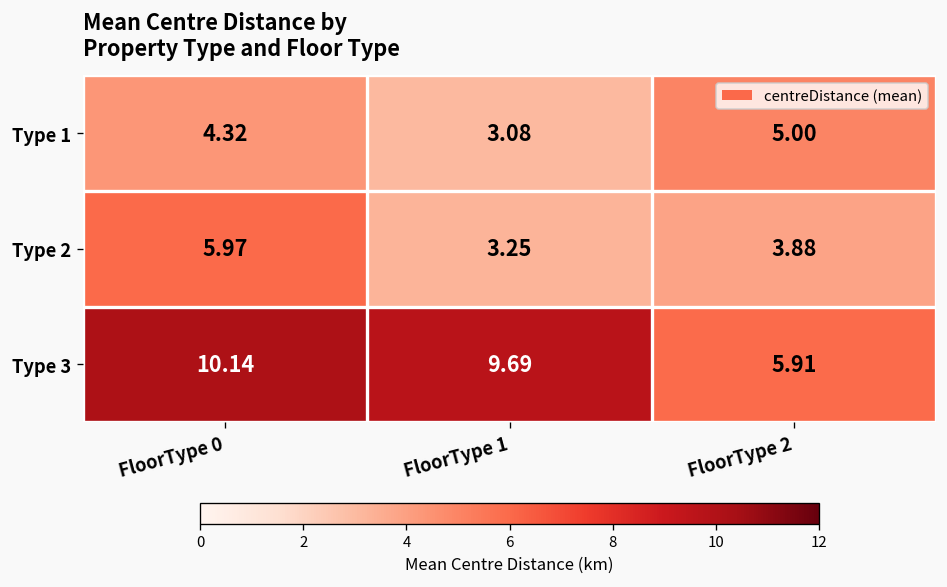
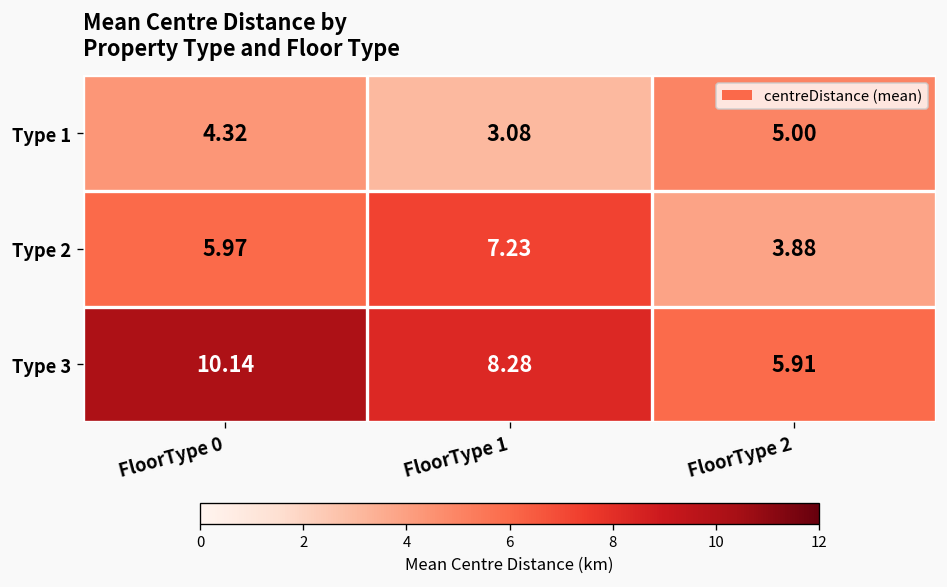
Type 2, FloorType 1: 3.25 -> 7.23
Type 3, FloorType 1: 9.69 -> 8.28
